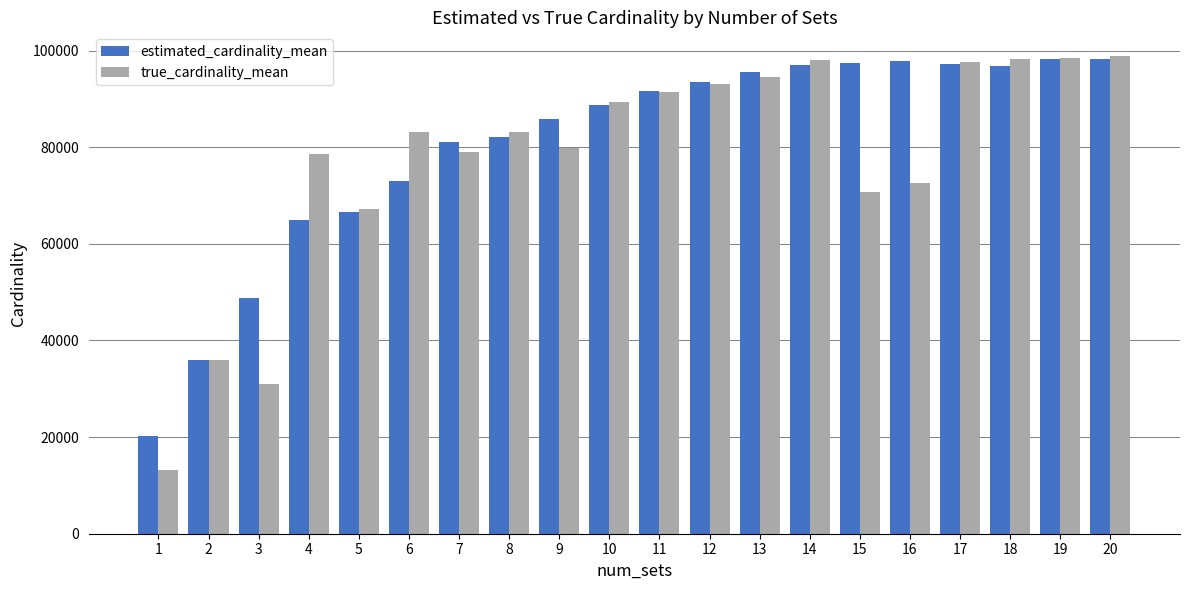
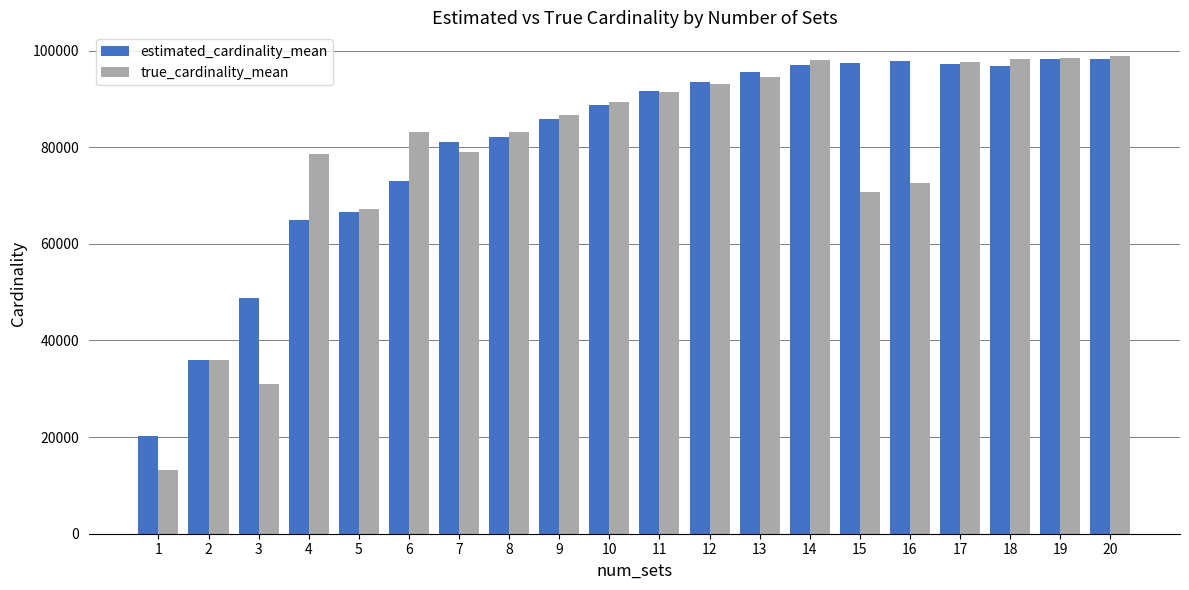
true_cardinality_mean, 9: 80000 -> 87000
